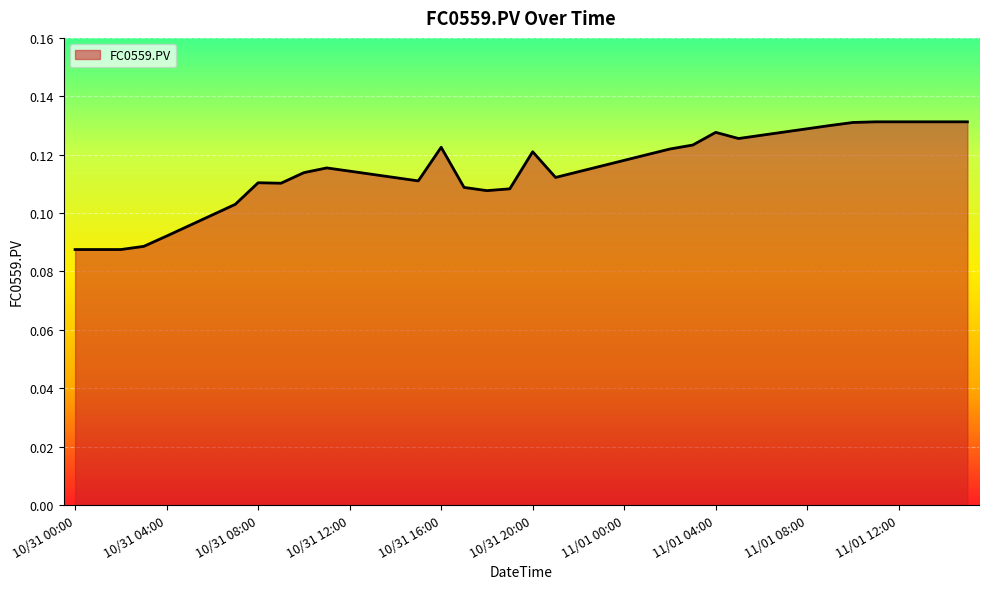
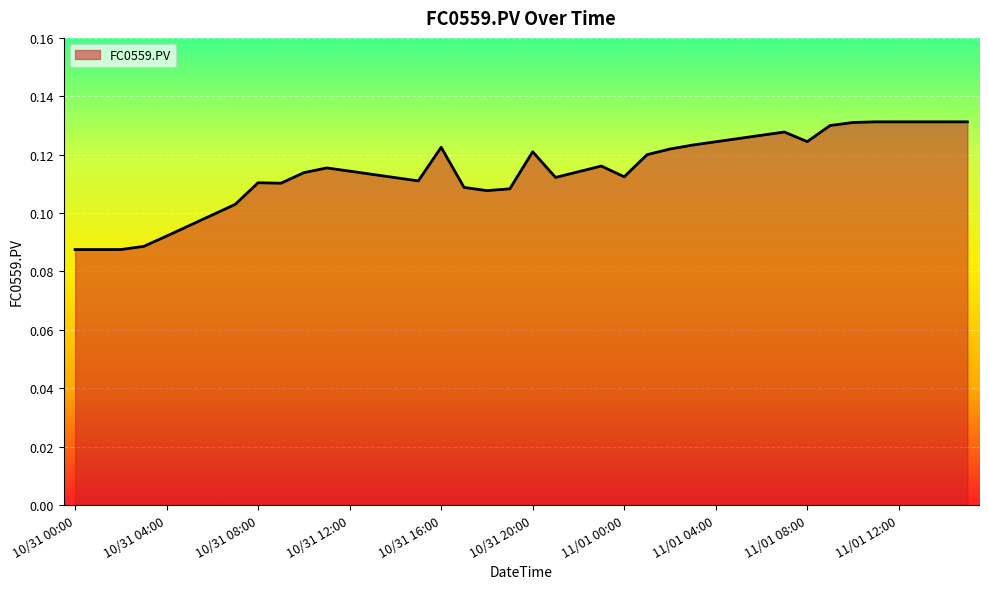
11/01 00:00: 0.118 -> 0.112
11/01 04:00: 0.128 -> 0.124
11/01 08:00: 0.129 -> 0.124
